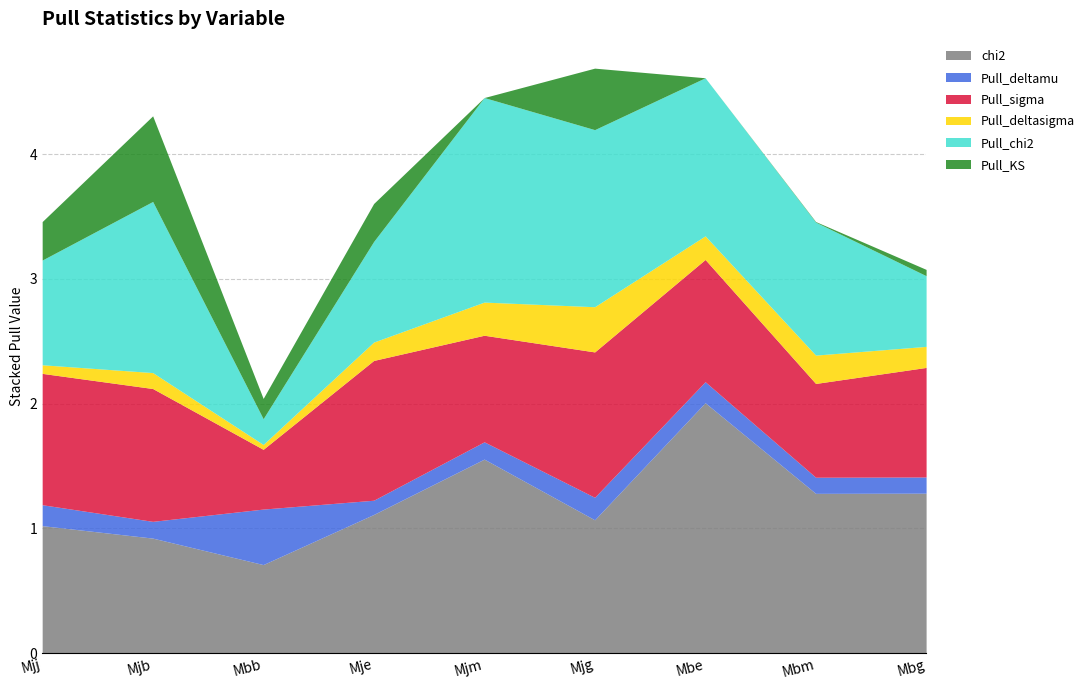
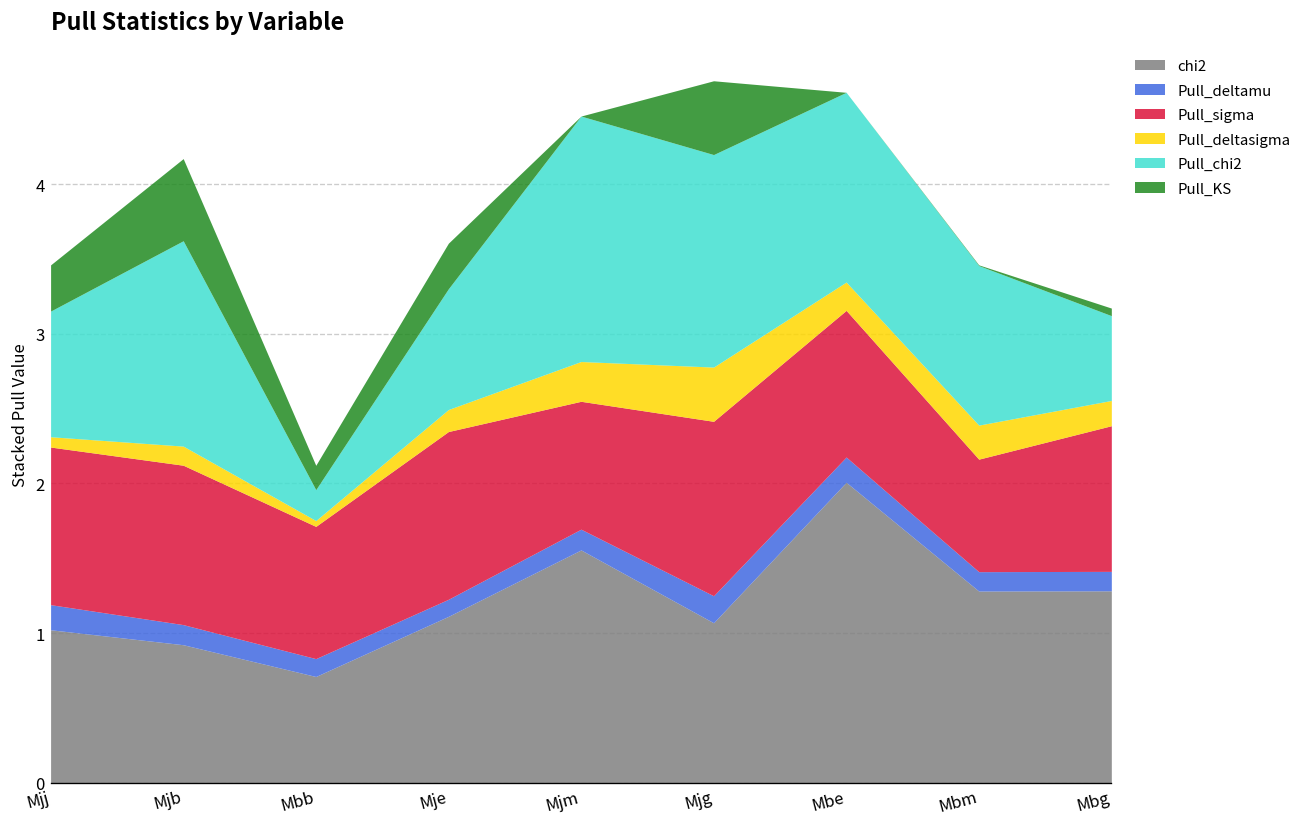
Pull_KS, Mjb: 0.69 -> 0.55
Pull_deltamu, Mbb: 0.45 -> 0.12
Pull_sigma, Mbb: 0.48 -> 0.88
Pull_sigma, Mbg: 0.88 -> 0.97
